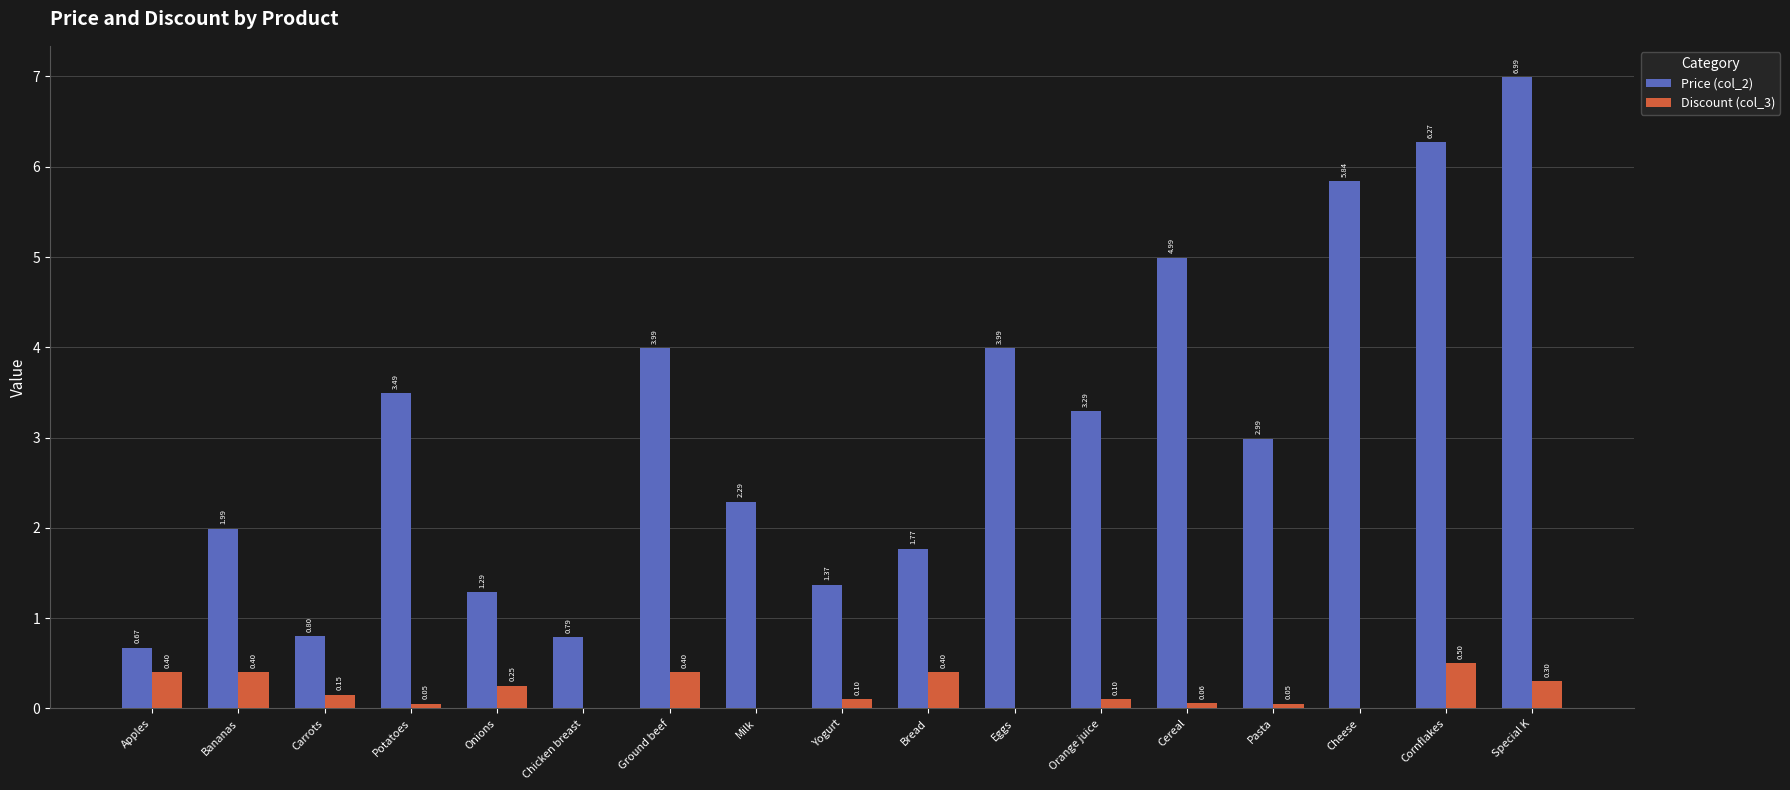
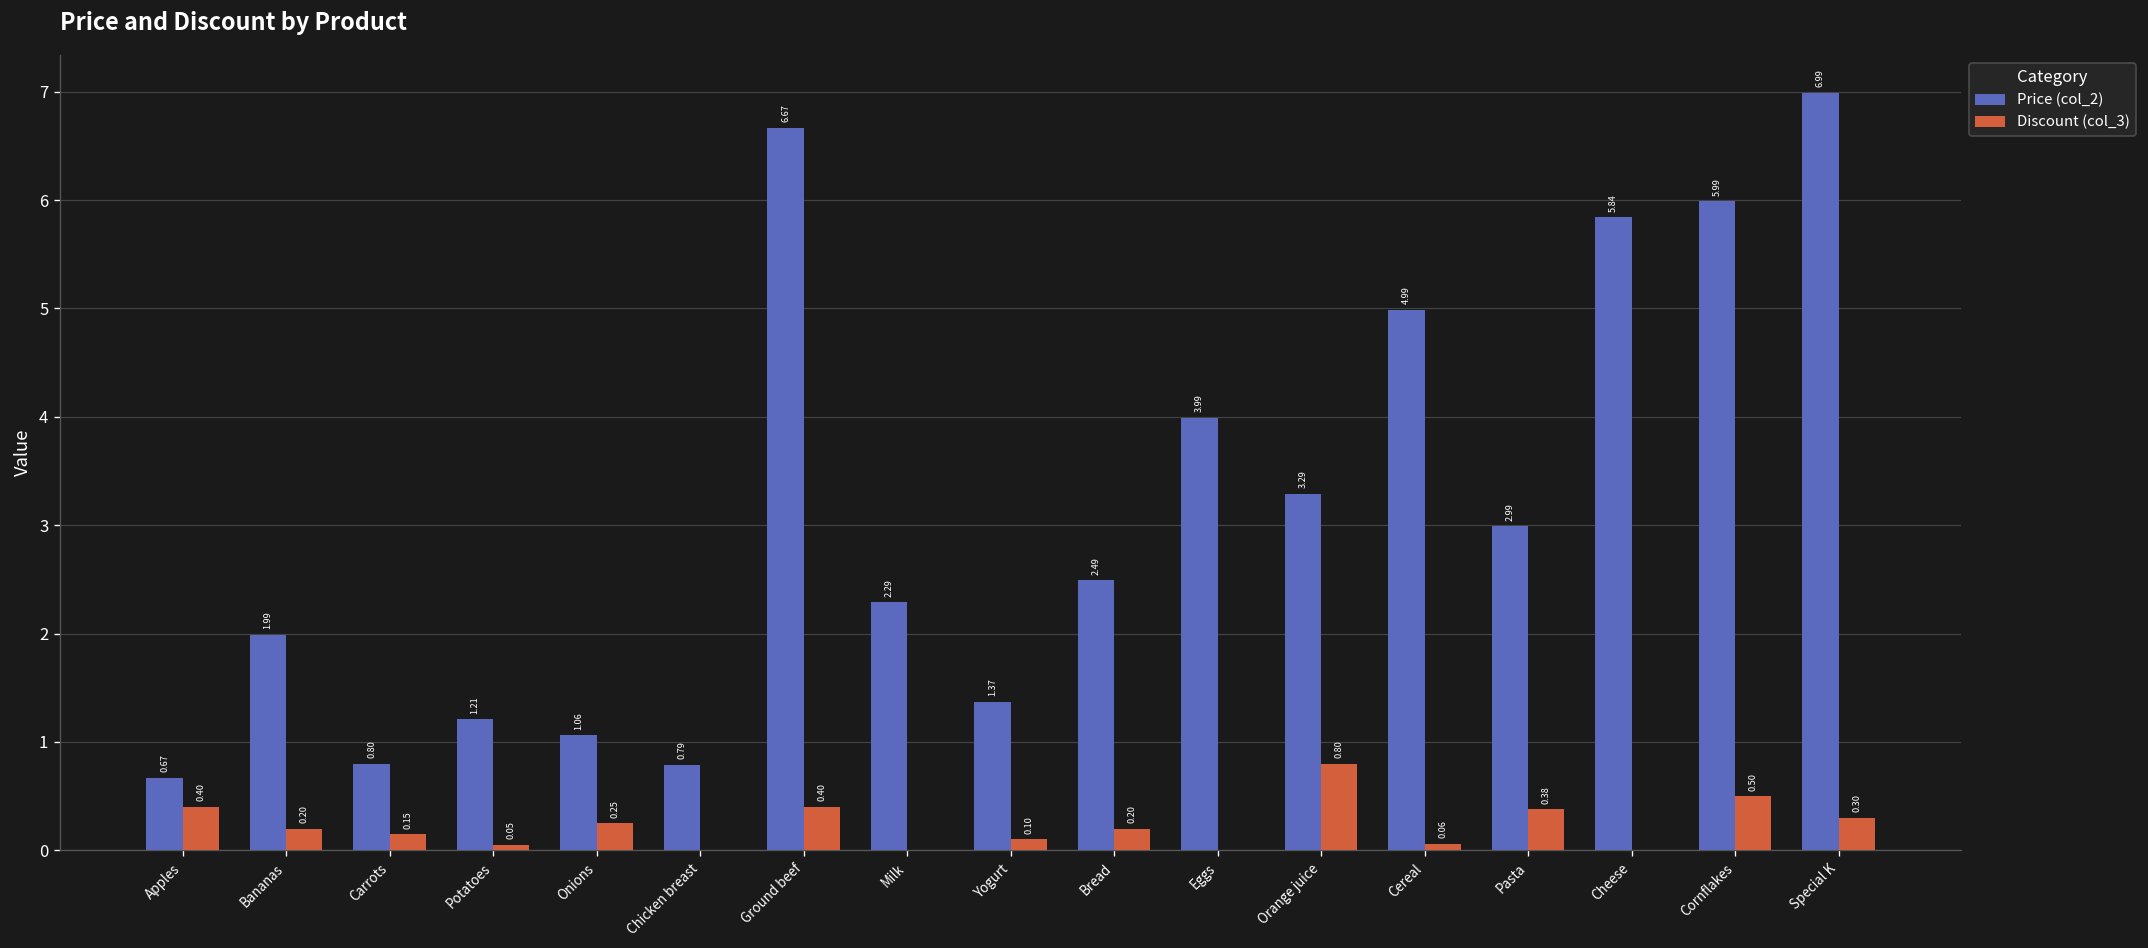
Discount (col_3), Bananas: 0.40 -> 0.20
Price (col_2), Potatoes: 3.49 -> 1.21
Price (col_2), Onions: 1.29 -> 1.06
Price (col_2), Ground beef: 3.99 -> 6.67
Price (col_2), Bread: 1.77 -> 2.49
Discount (col_3), Bread: 0.40 -> 0.20
Discount (col_3), Orange juice: 0.10 -> 0.80
Discount (col_3), Pasta: 0.05 -> 0.38
Price (col_2), Cornflakes: 6.27 -> 5.99
